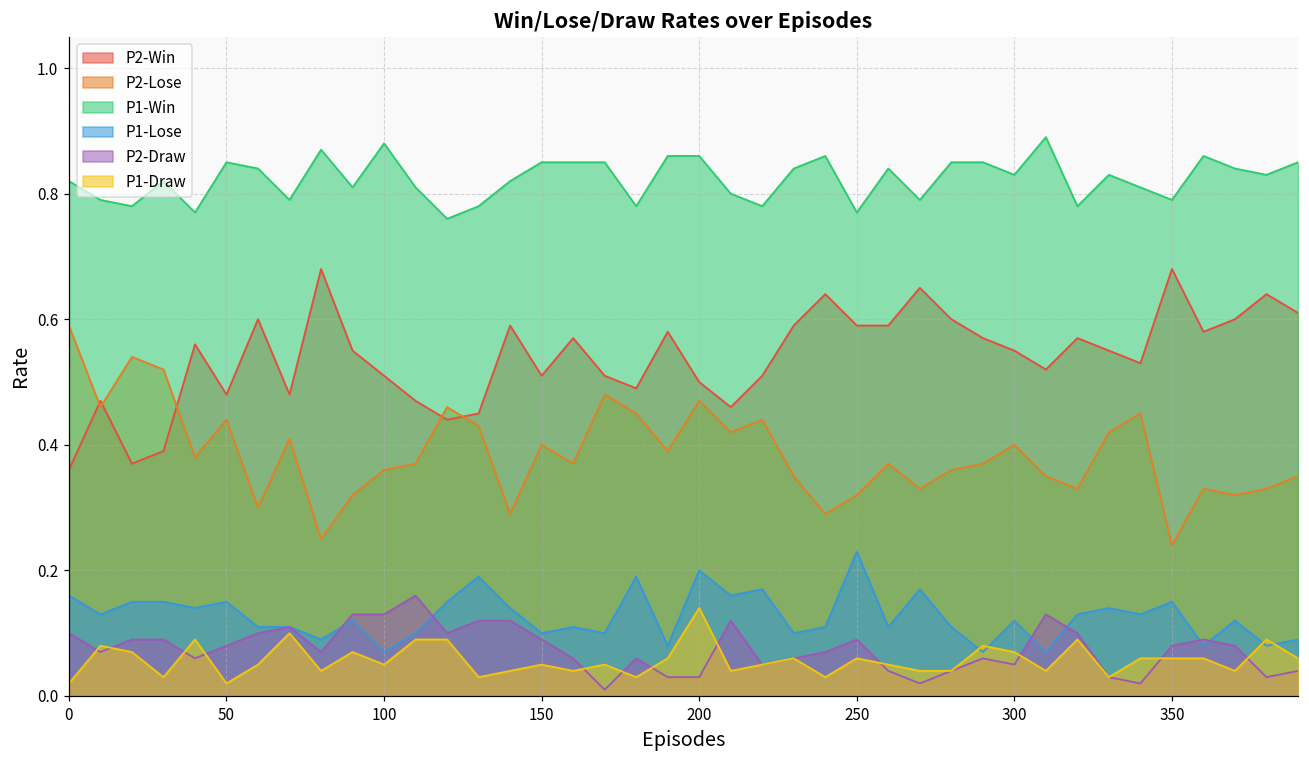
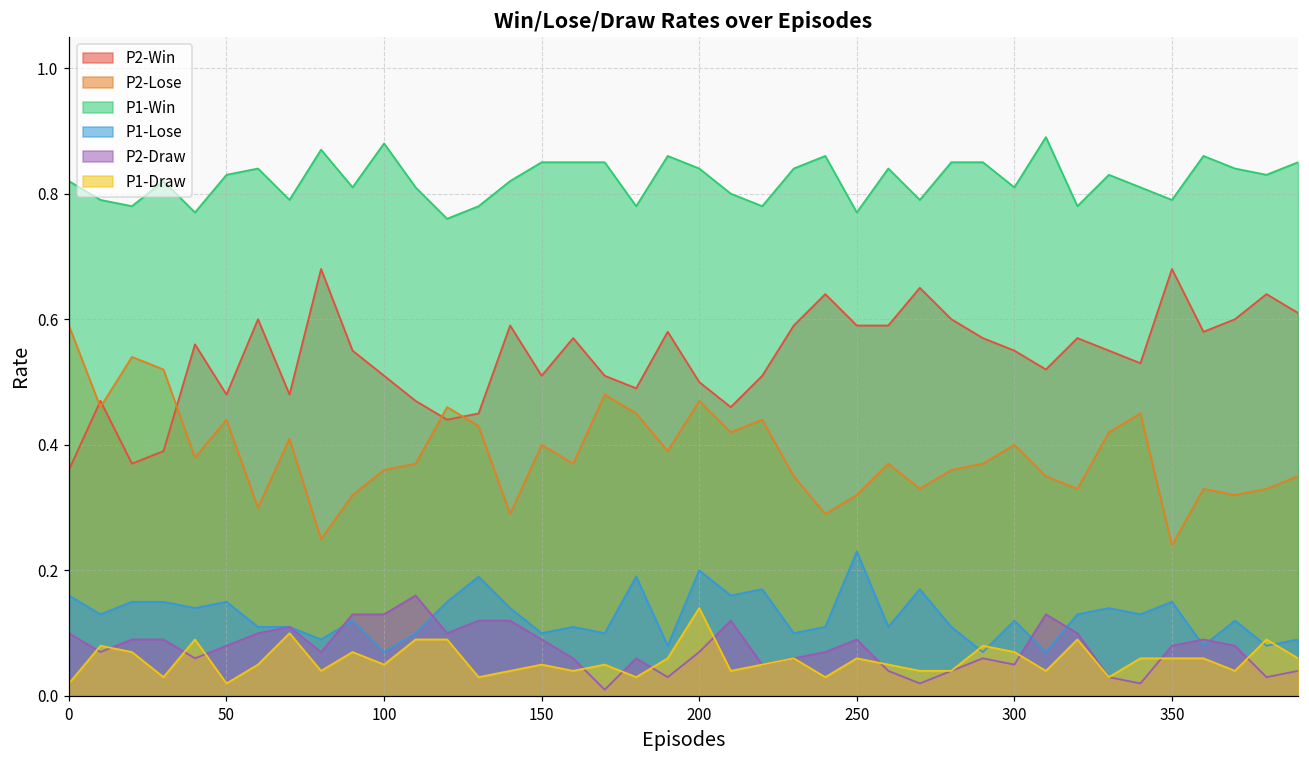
P1-Win, 50: 0.85 -> 0.83
P1-Win, 200: 0.86 -> 0.84
P2-Draw, 200: 0.03 -> 0.07
P1-Win, 300: 0.83 -> 0.81
